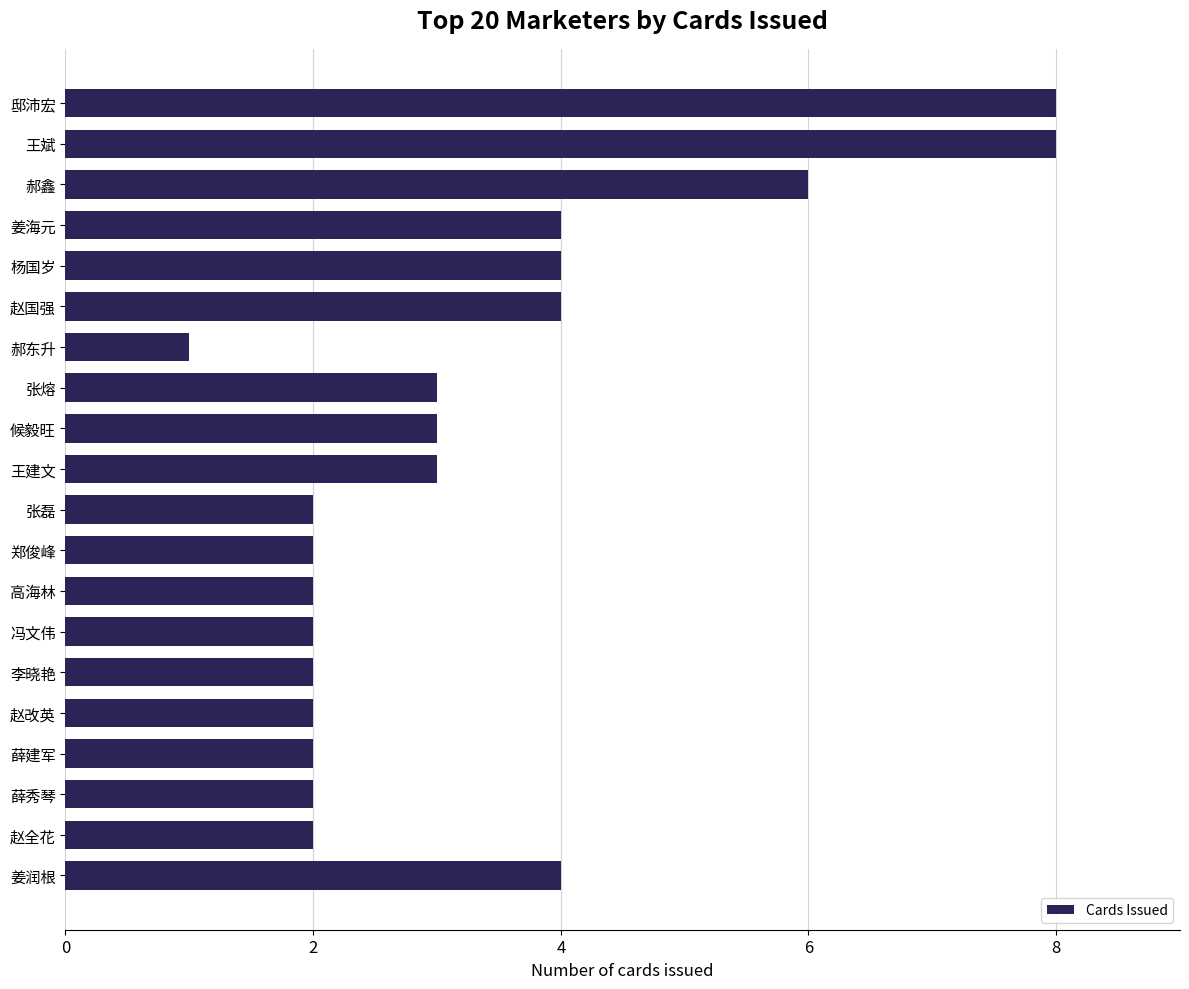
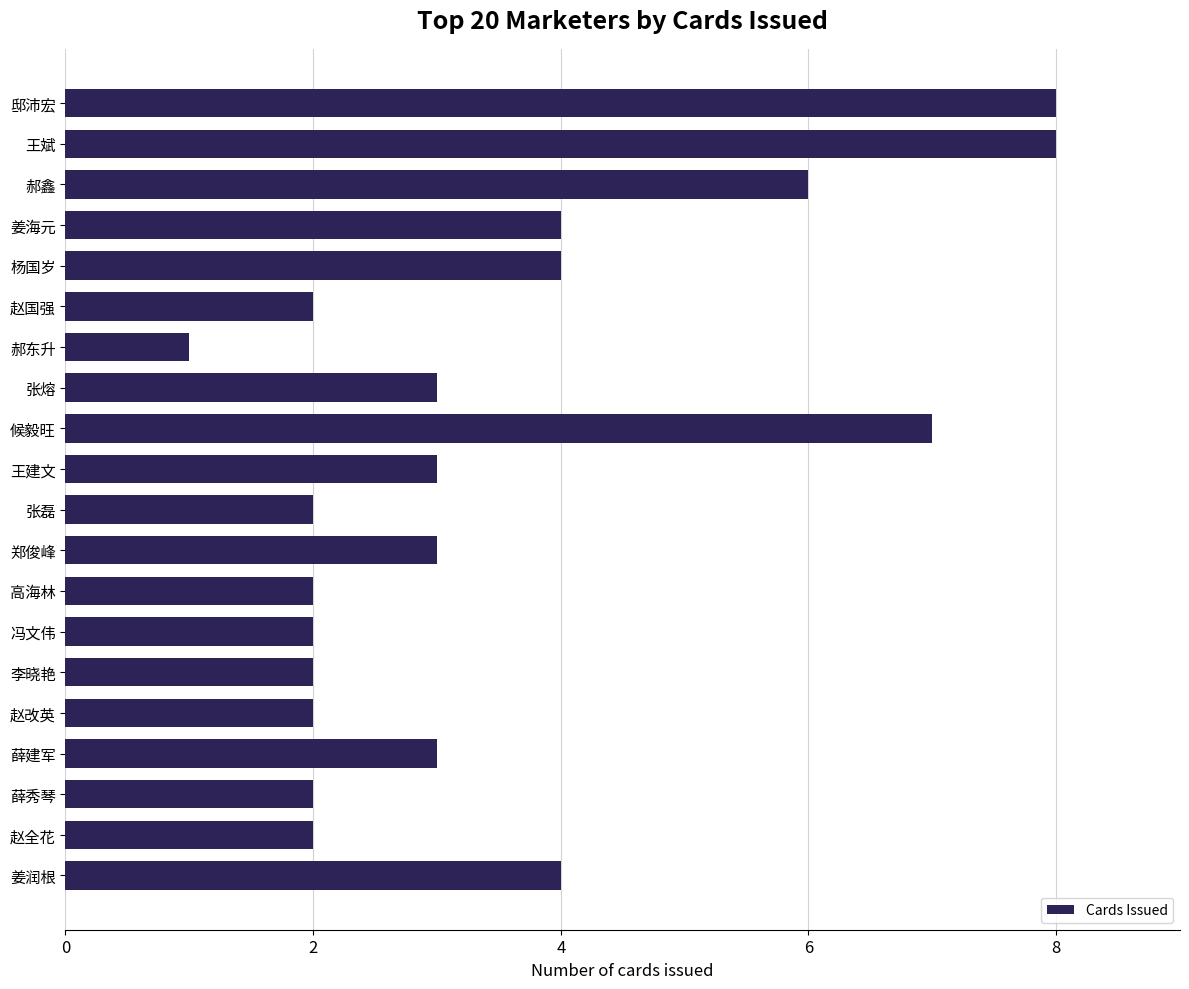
赵国强: 4 -> 2
候毅旺: 3 -> 7
郑俊峰: 2 -> 3
薛建军: 2 -> 3
